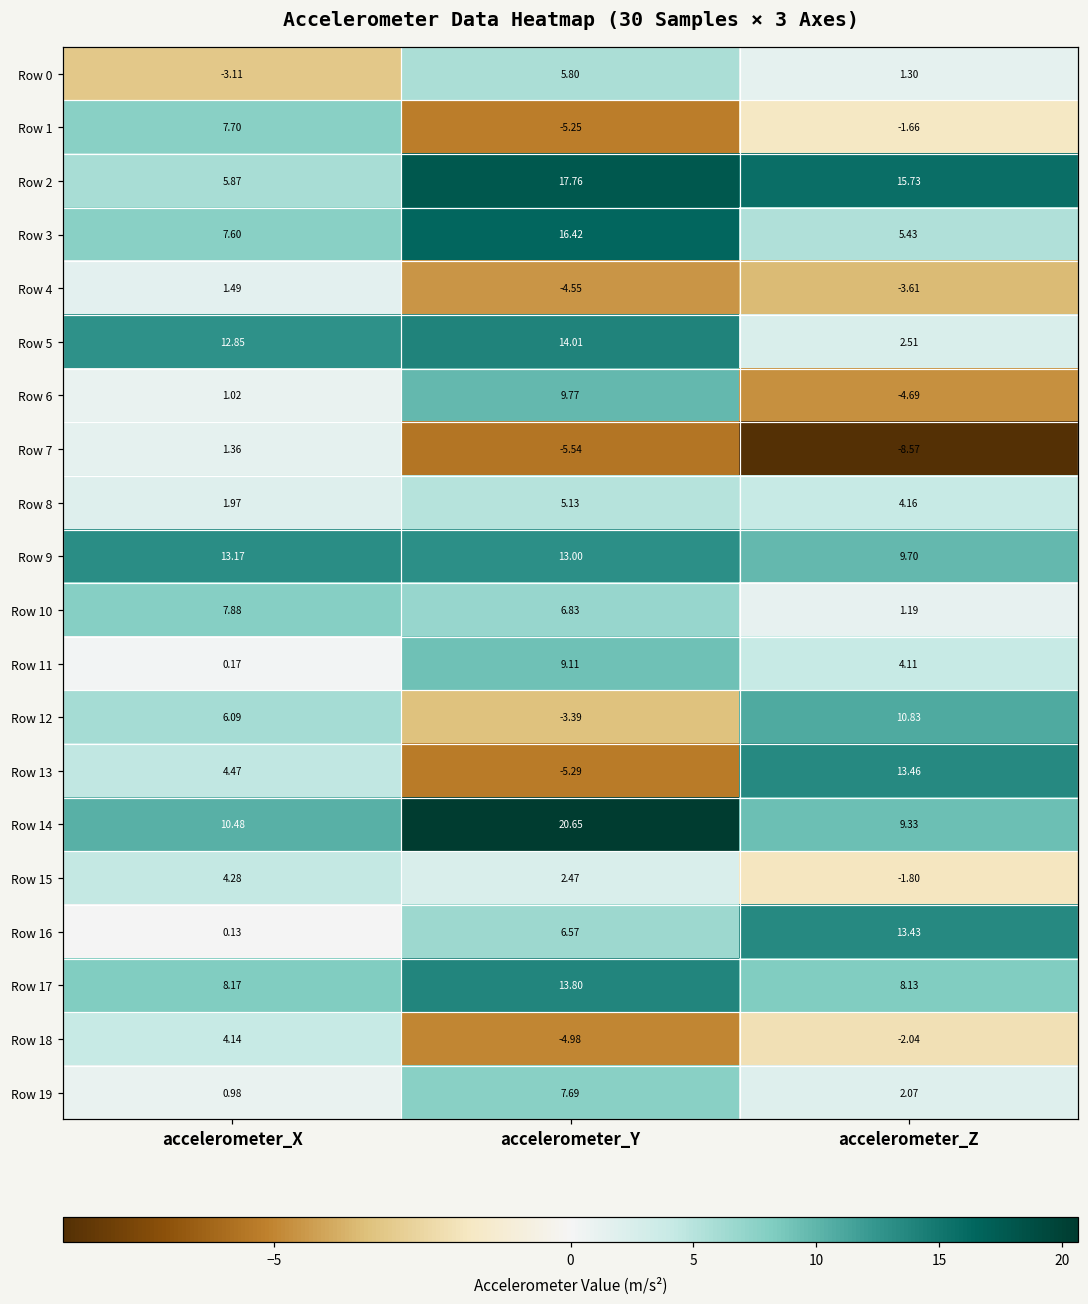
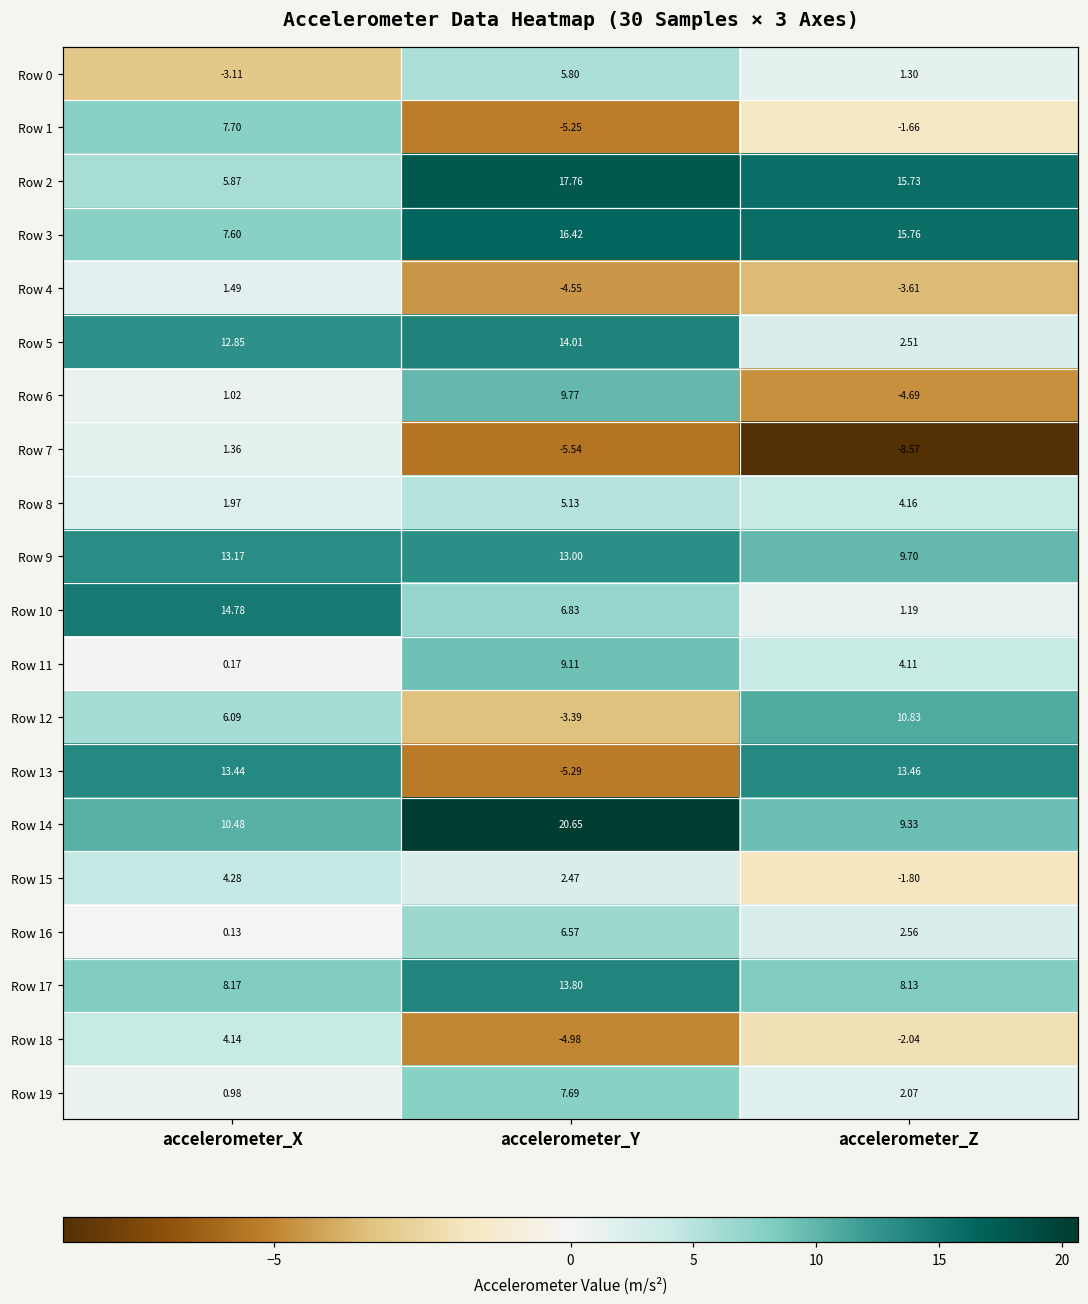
Row 3, accelerometer_Z: 5.43 -> 15.76
Row 10, accelerometer_X: 7.88 -> 14.78
Row 13, accelerometer_X: 4.47 -> 13.44
Row 16, accelerometer_Z: 13.43 -> 2.56
